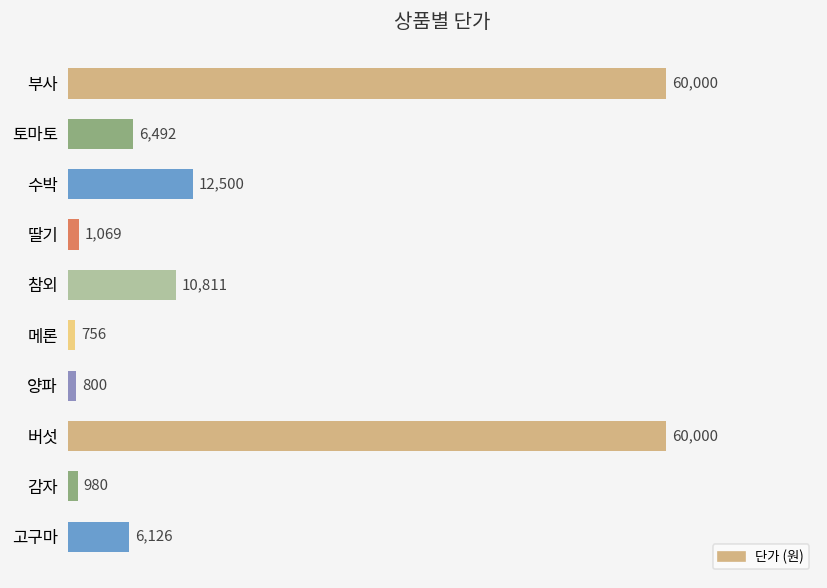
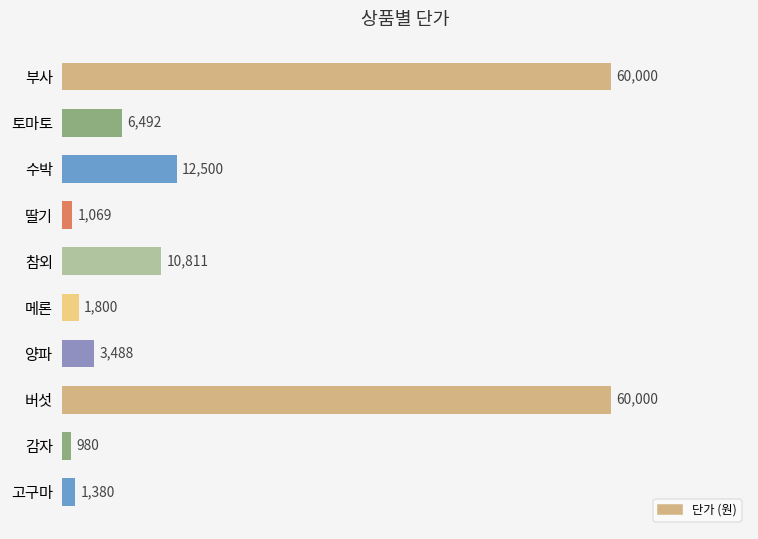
메론: 756 -> 1,800
양파: 800 -> 3,488
고구마: 6,126 -> 1,380
